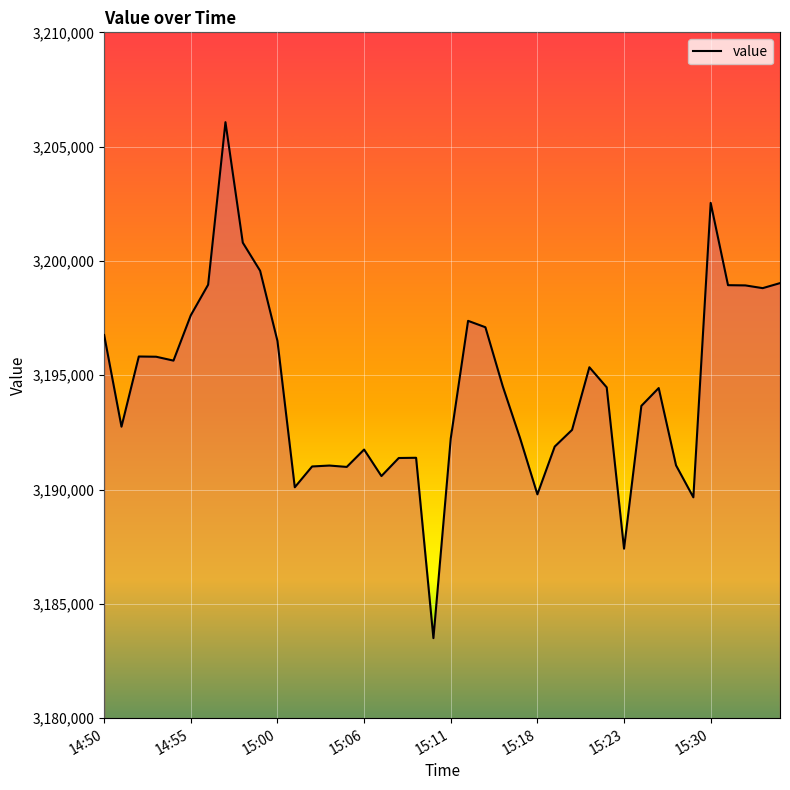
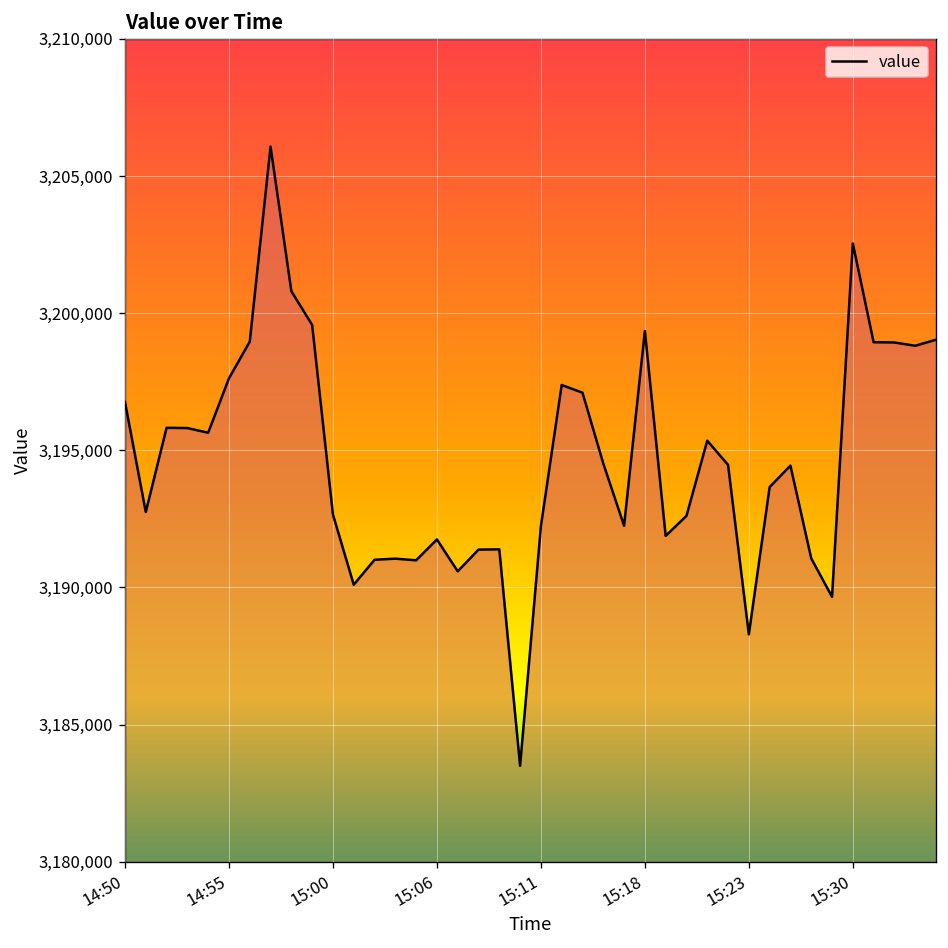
15:00: 3,196,500 -> 3,192,700
15:18: 3,189,800 -> 3,199,400
15:23: 3,187,400 -> 3,188,300
